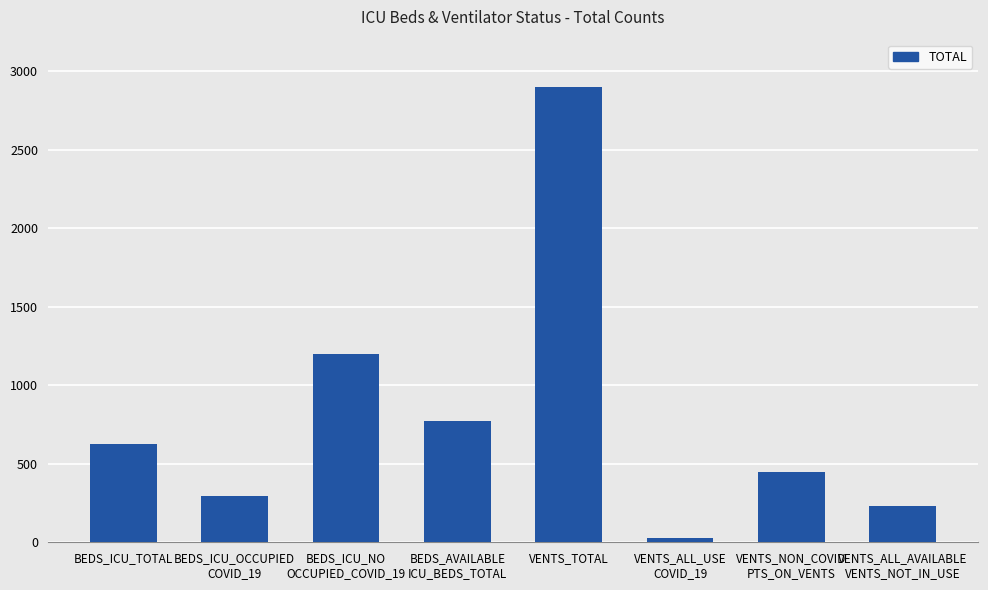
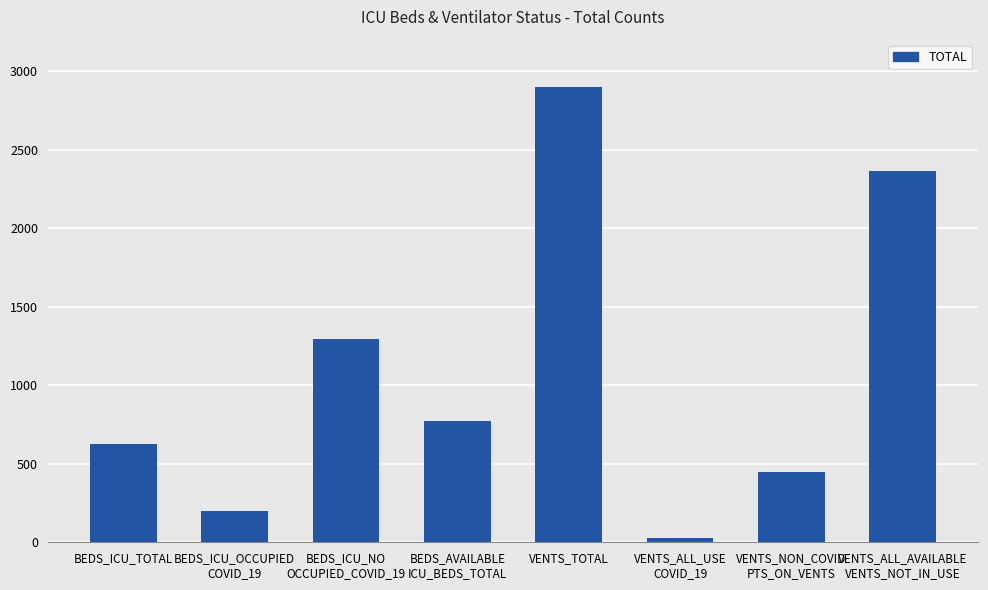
BEDS_ICU_OCCUPIED COVID_19: 290 -> 200
BEDS_ICU_NO OCCUPIED_COVID_19: 1200 -> 1290
VENTS_ALL_AVAILABLE VENTS_NOT_IN_USE: 230 -> 2360
